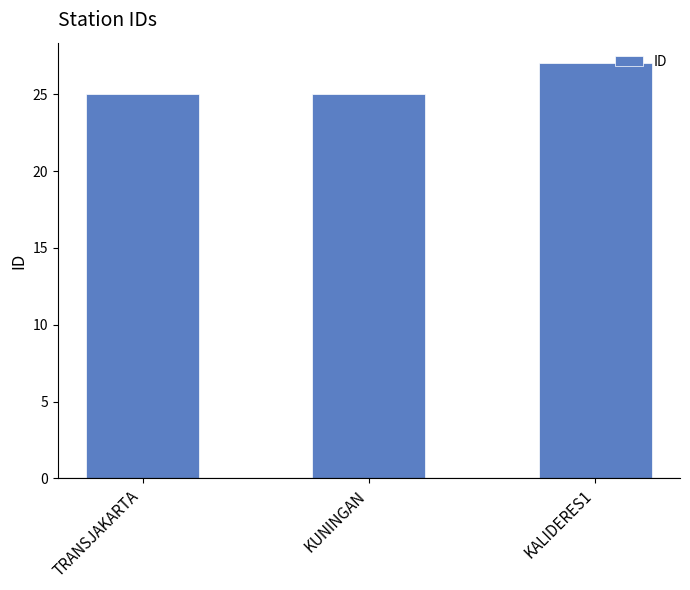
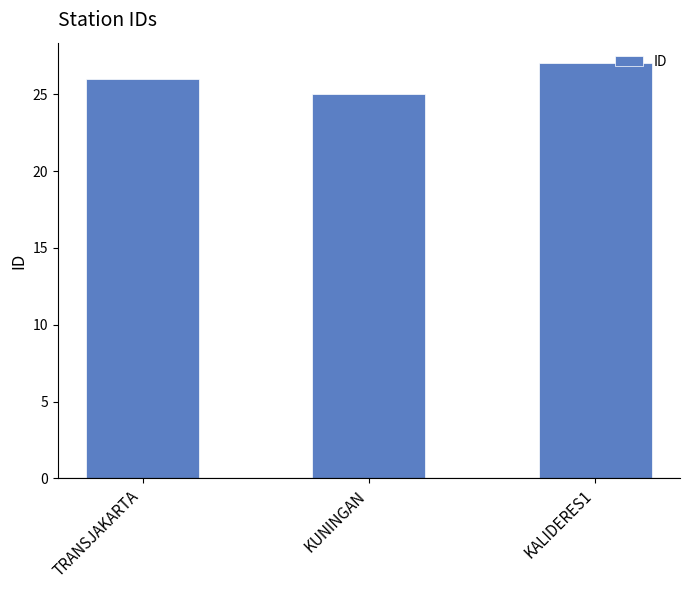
TRANSJAKARTA: 25 -> 26
